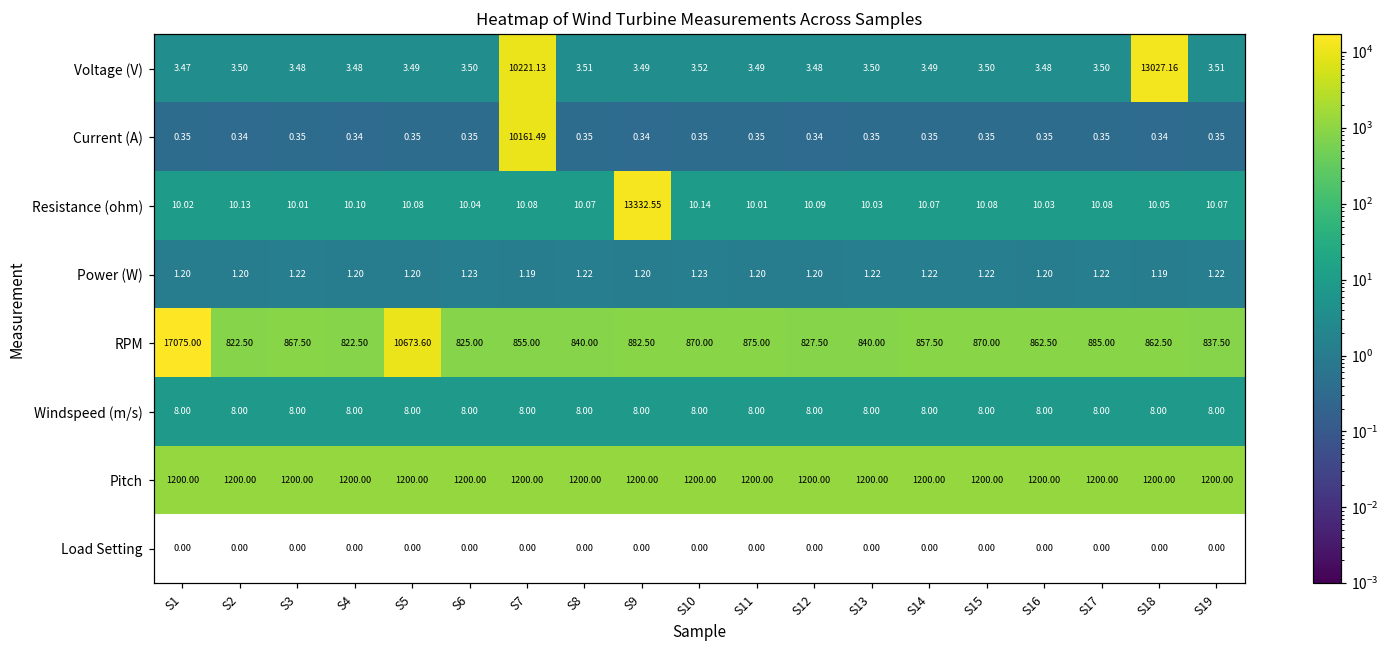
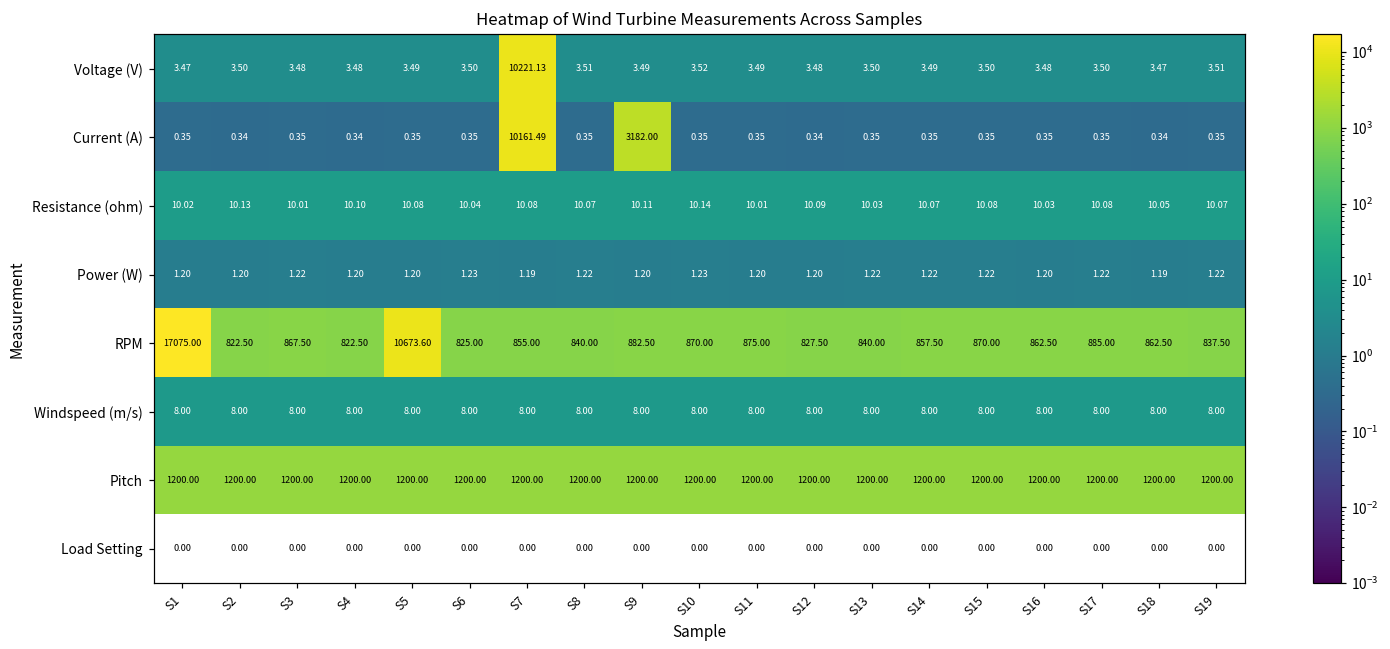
Voltage (V), S18: 13027.16 -> 3.47
Current (A), S9: 0.34 -> 3182.00
Resistance (ohm), S9: 13332.55 -> 10.11
